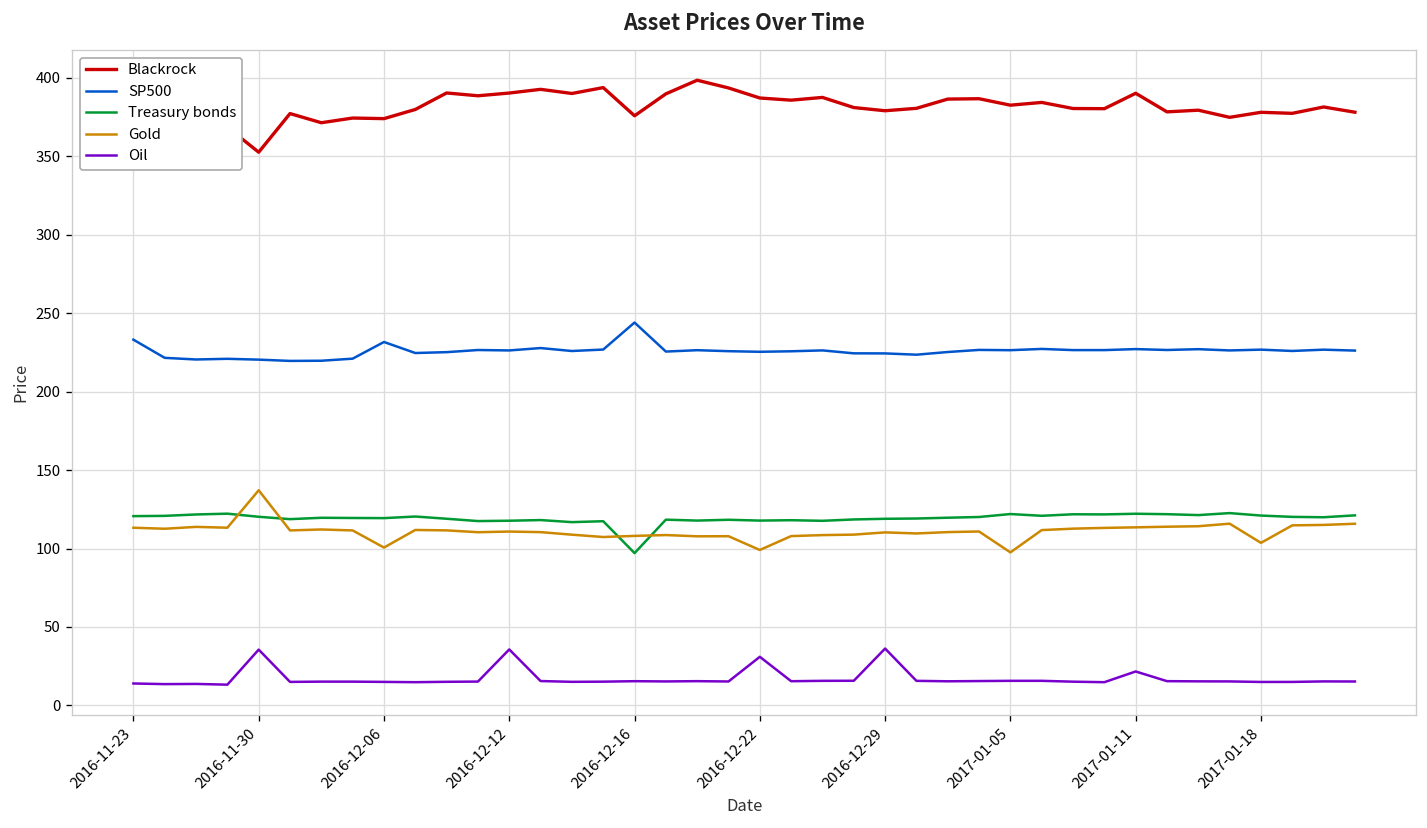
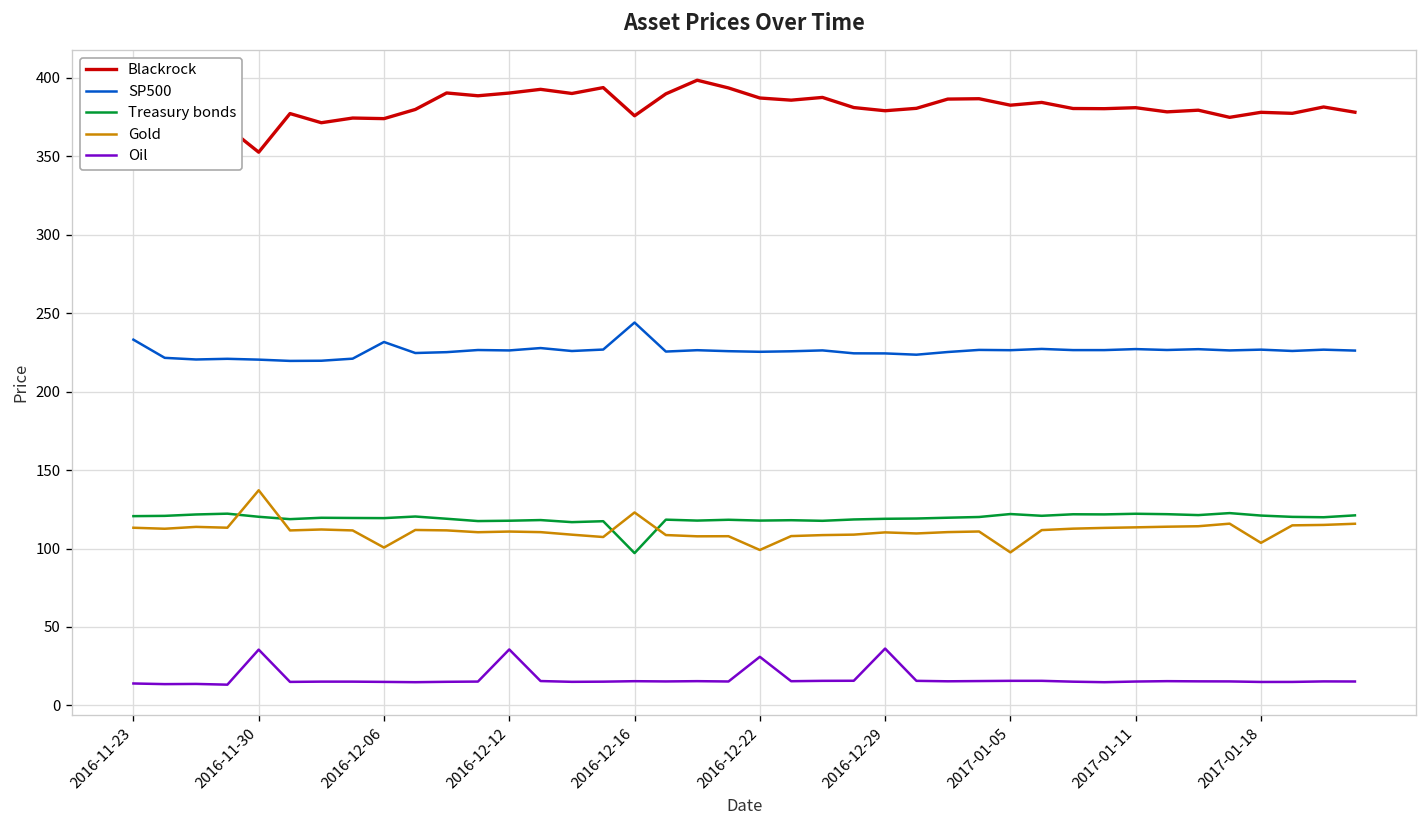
Gold, 2016-12-16: 108 -> 123
Blackrock, 2017-01-11: 390 -> 381
Oil, 2017-01-11: 22 -> 15
